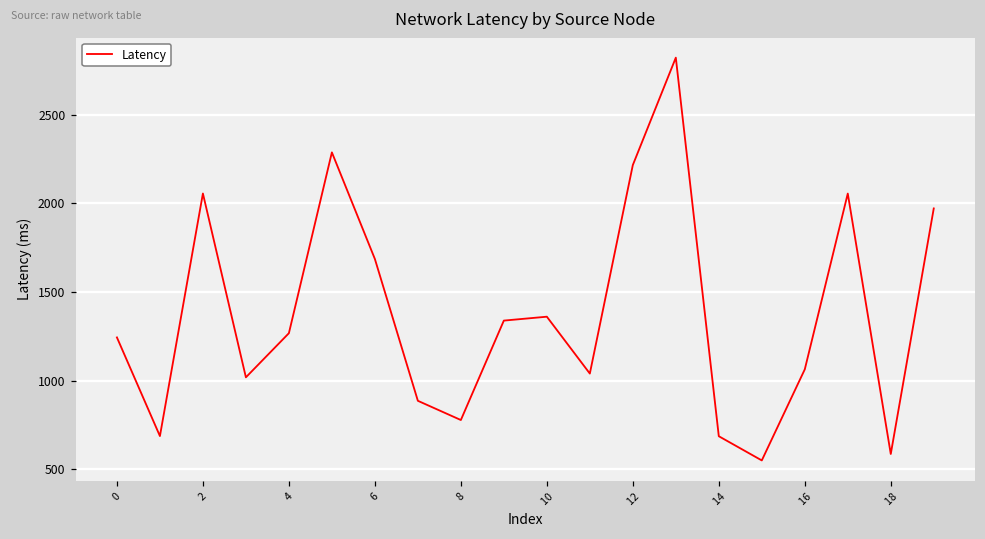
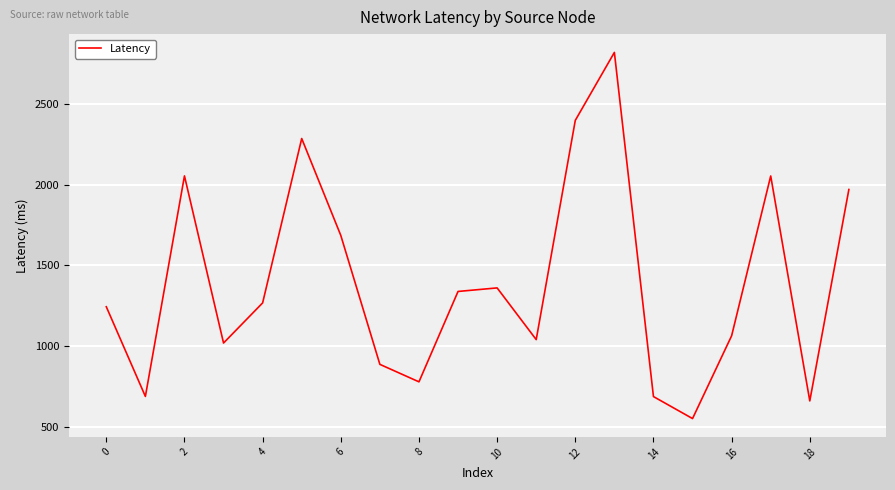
12: 2220 -> 2400
18: 590 -> 660
